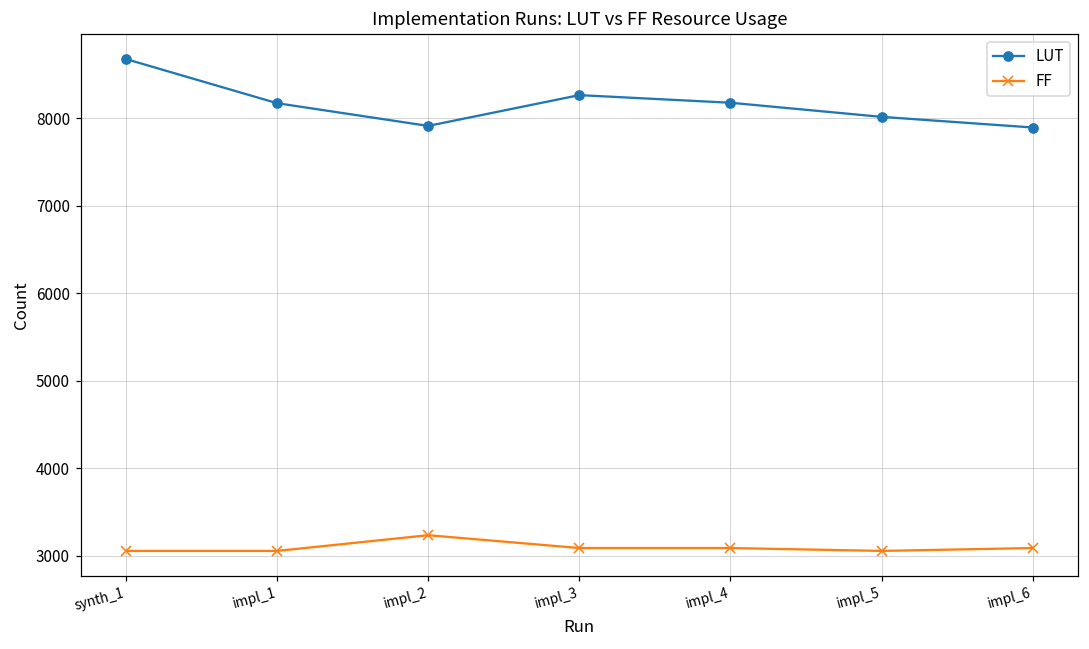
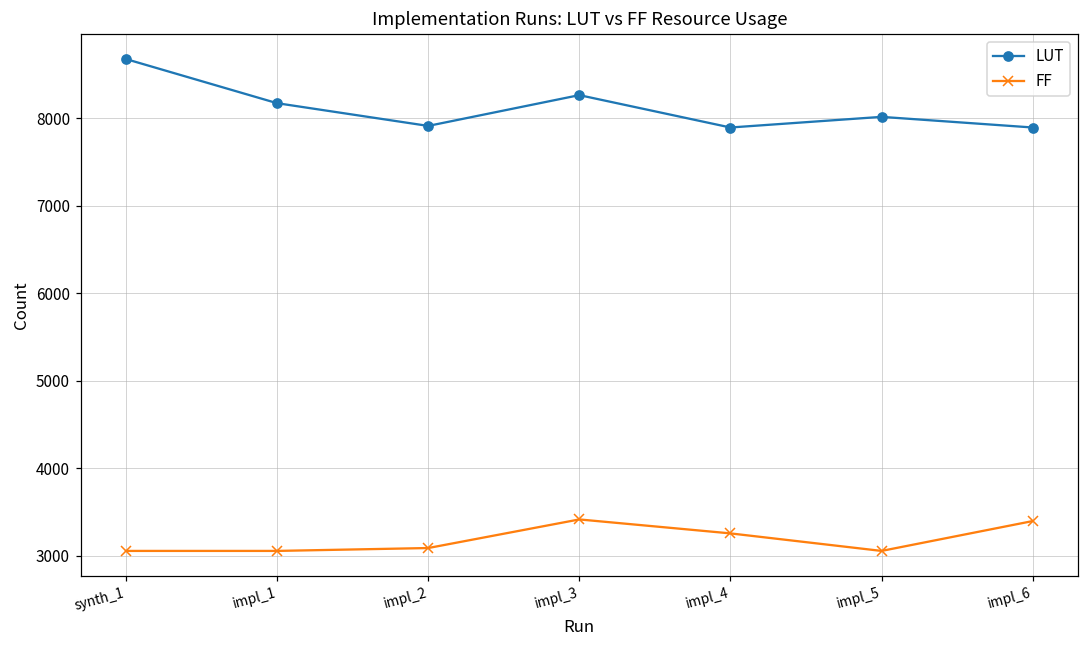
FF, impl_2: 3200 -> 3100
FF, impl_3: 3100 -> 3400
LUT, impl_4: 8200 -> 7900
FF, impl_4: 3100 -> 3300
FF, impl_6: 3100 -> 3400
